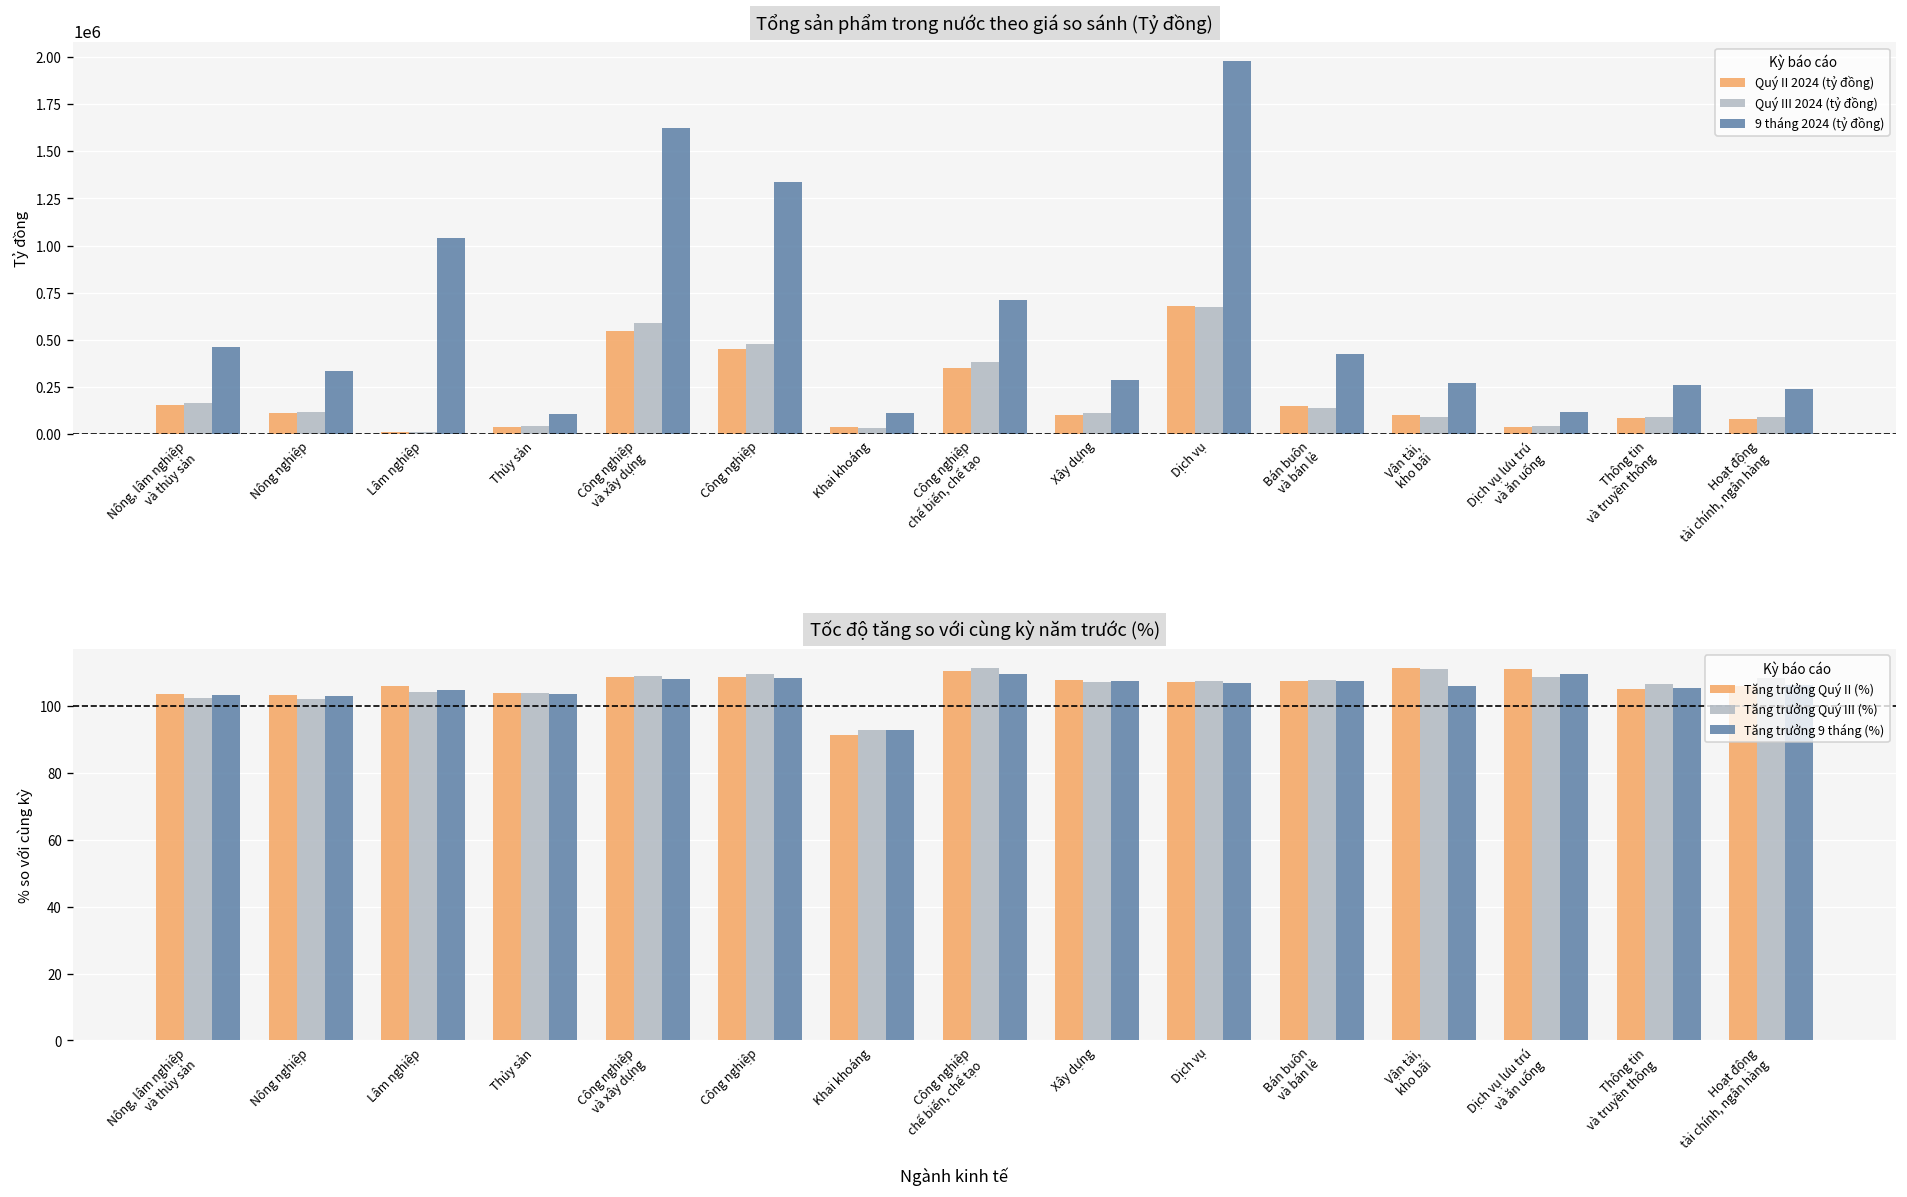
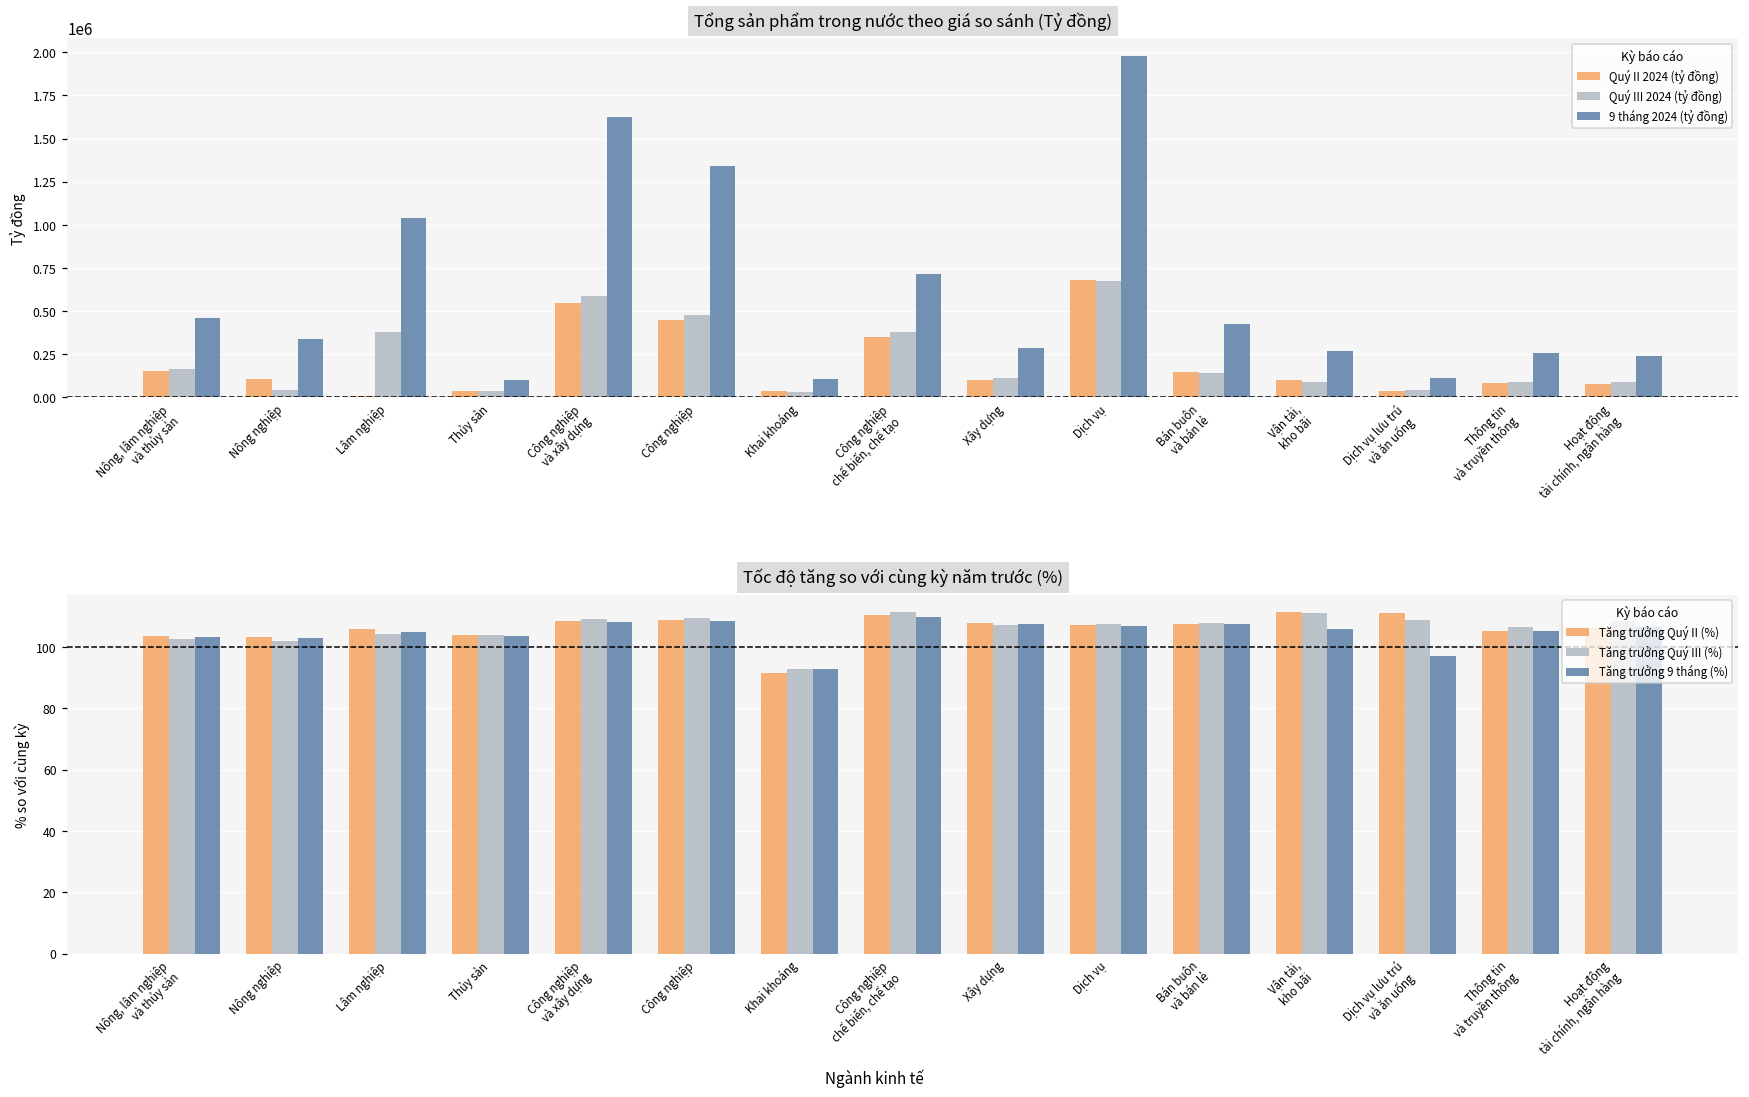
Tổng sản phẩm trong nước theo giá so sánh (Tỷ đồng), Quý III 2024 (tỷ đồng), Nông nghiệp: 120000 -> 40000
Tổng sản phẩm trong nước theo giá so sánh (Tỷ đồng), Quý III 2024 (tỷ đồng), Lâm nghiệp: 10000 -> 380000
Tốc độ tăng so với cùng kỳ năm trước (%), Tăng trưởng 9 tháng (%), Dịch vụ lưu trú và ăn uống: 109 -> 97
